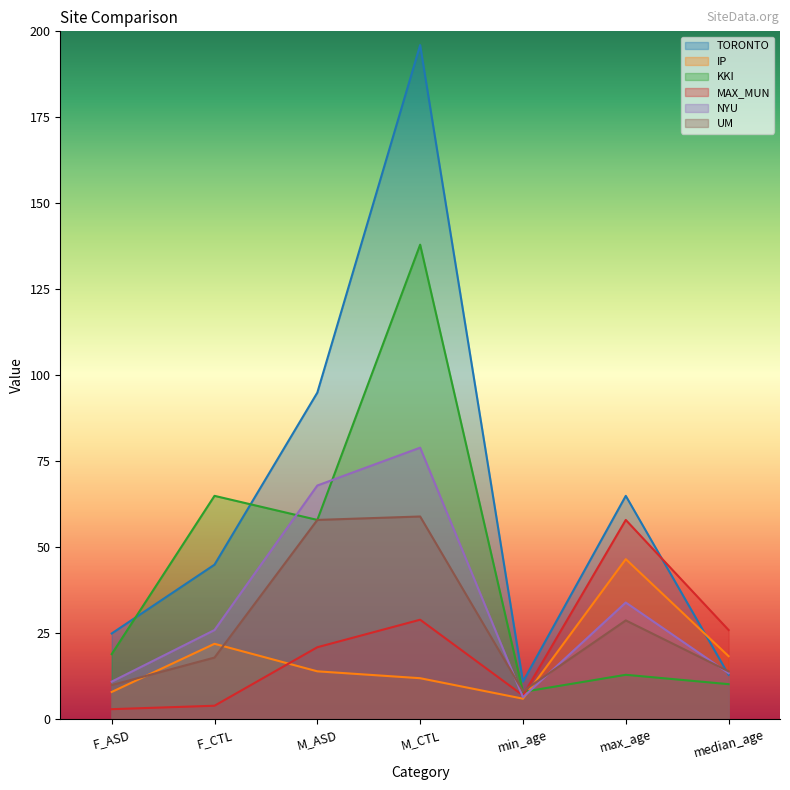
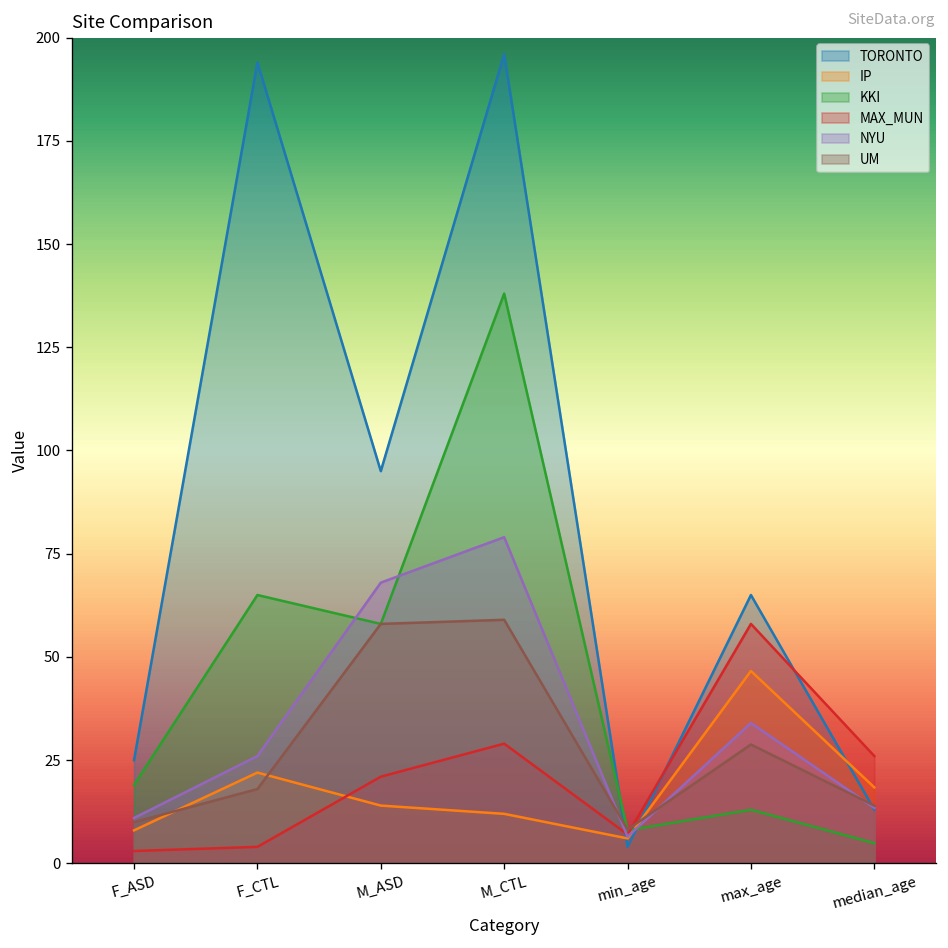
TORONTO, F_CTL: 45 -> 194
TORONTO, min_age: 11 -> 4
KKI, median_age: 10 -> 5
